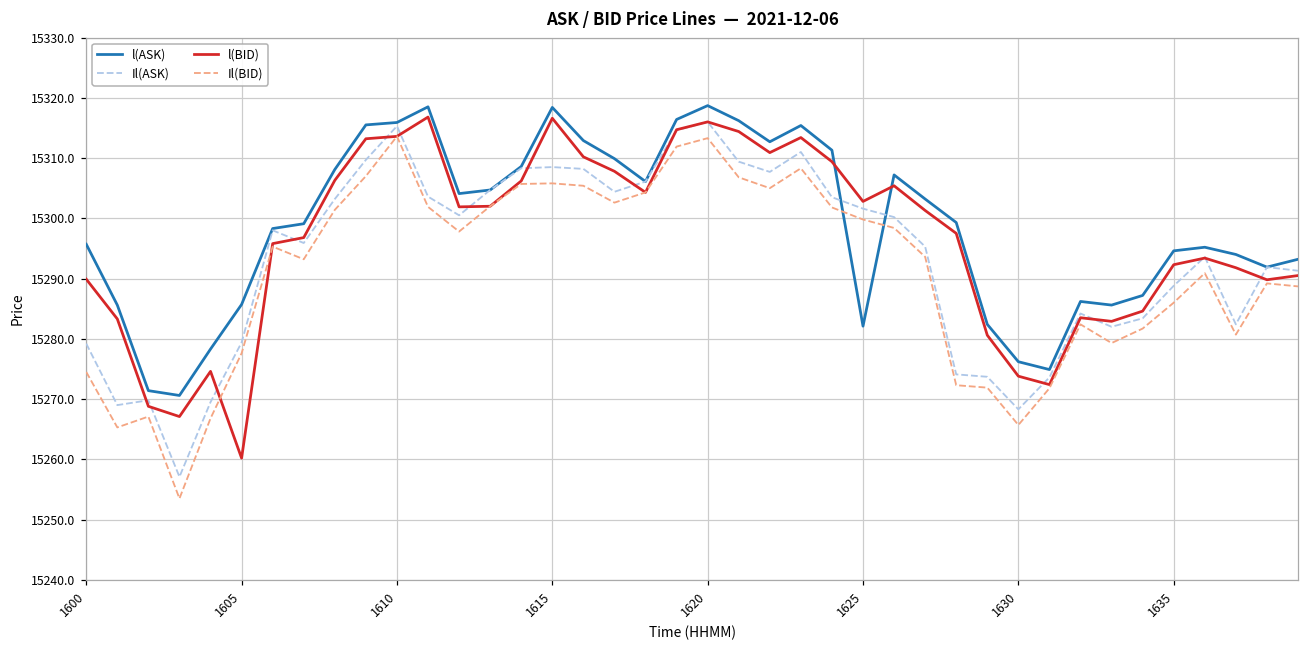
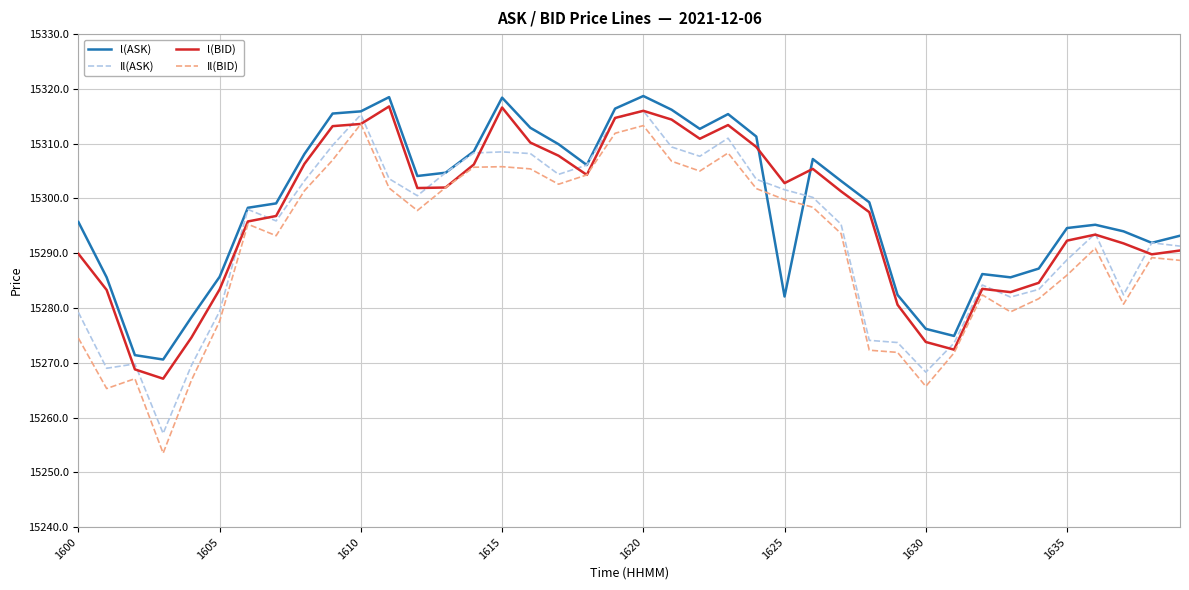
l(BID), 1605: 15260 -> 15283
